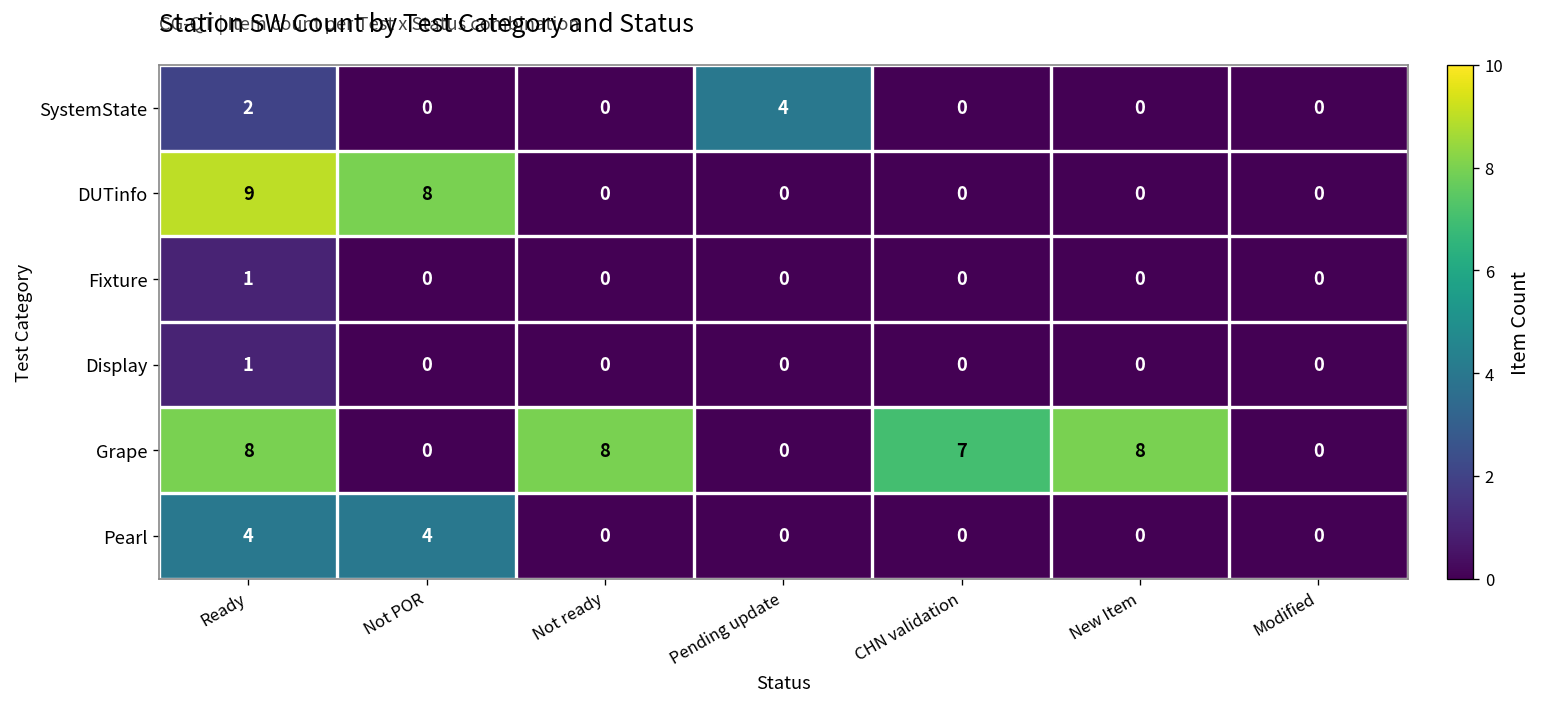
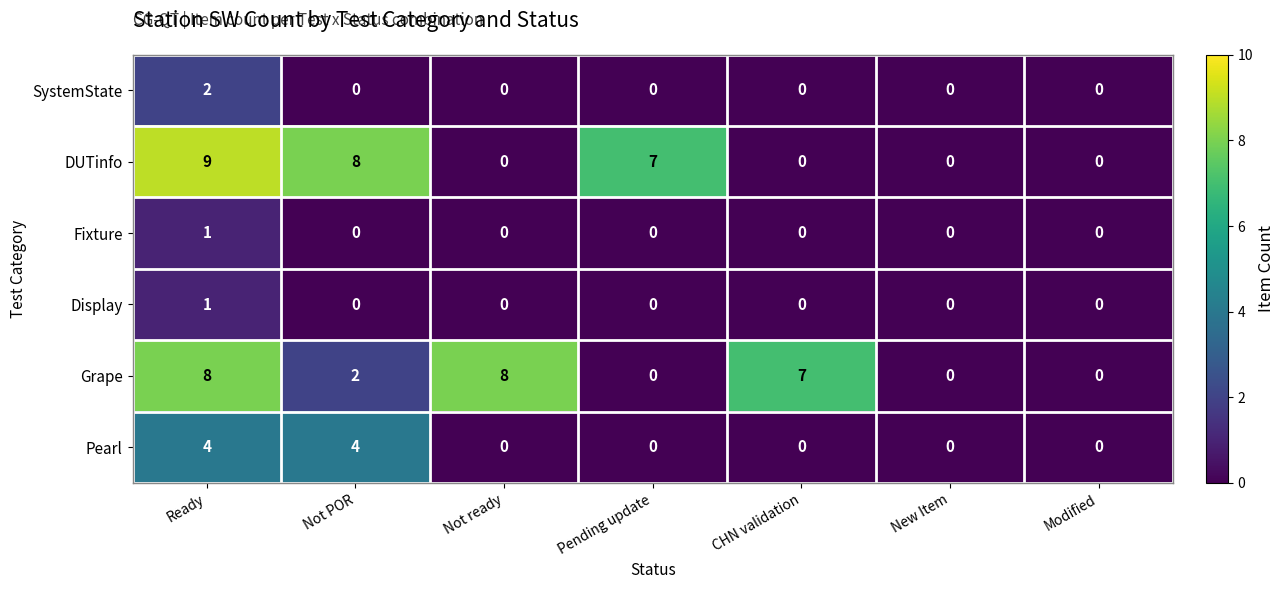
SystemState, Pending update: 4 -> 0
DUTinfo, Pending update: 0 -> 7
Grape, Not POR: 0 -> 2
Grape, New Item: 8 -> 0
